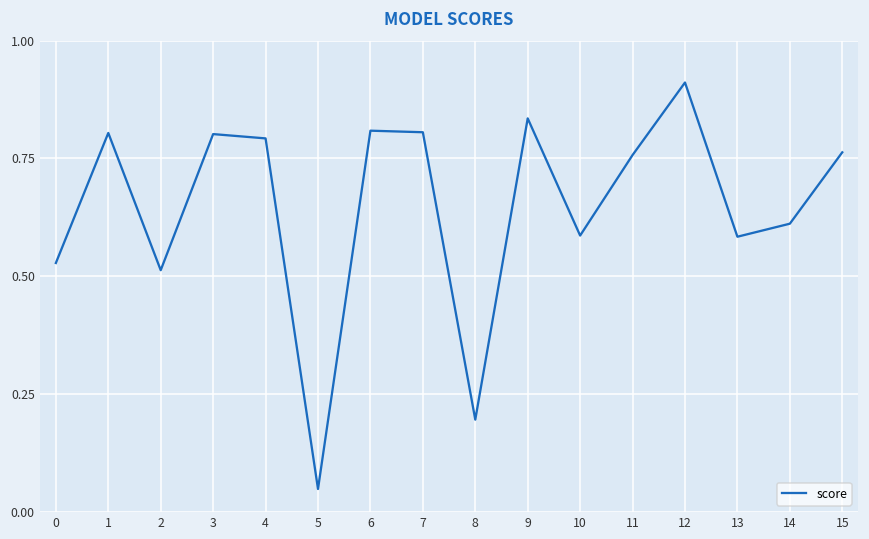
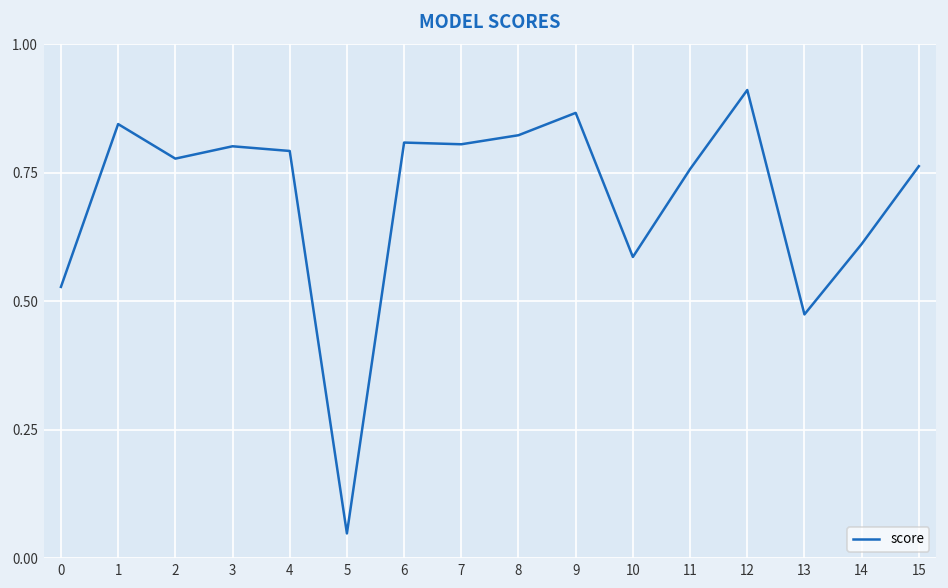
1: 0.80 -> 0.84
2: 0.51 -> 0.78
8: 0.20 -> 0.82
9: 0.83 -> 0.87
13: 0.58 -> 0.47
